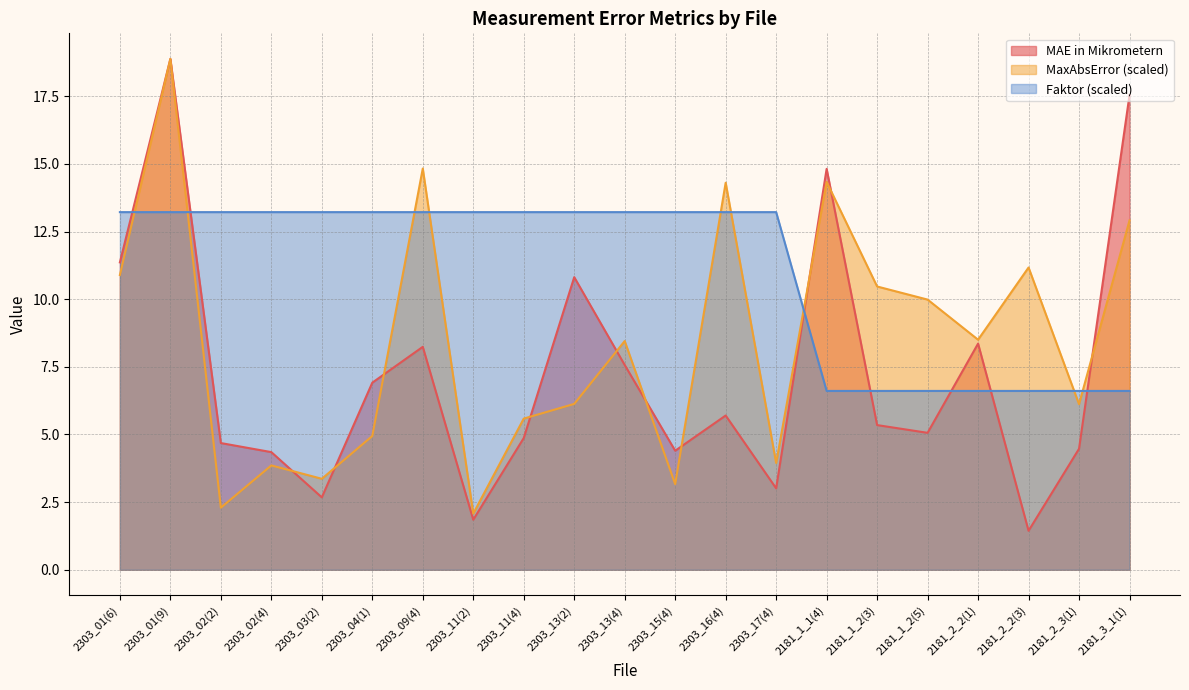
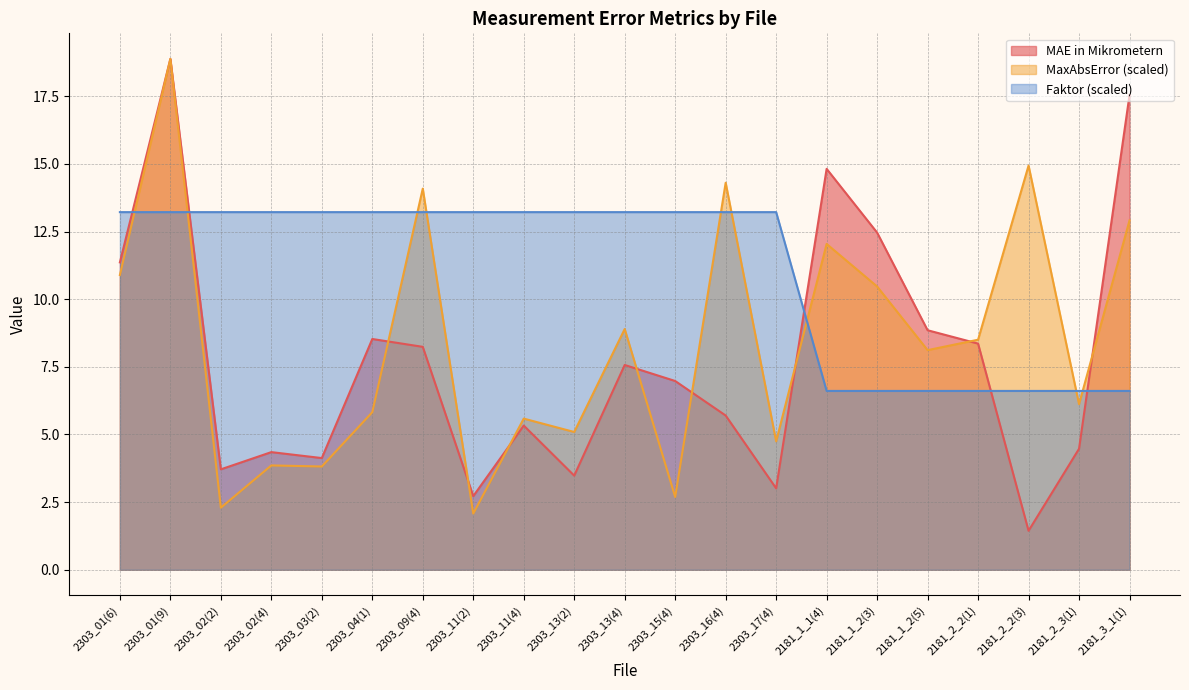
MAE in Mikrometern, 2303_02(2): 4.7 -> 3.7
MAE in Mikrometern, 2303_03(2): 2.7 -> 4.1
MaxAbsError (scaled), 2303_03(2): 3.4 -> 3.8
MAE in Mikrometern, 2303_04(1): 6.9 -> 8.5
MaxAbsError (scaled), 2303_04(1): 4.9 -> 5.8
MaxAbsError (scaled), 2303_09(4): 14.8 -> 14.1
MAE in Mikrometern, 2303_11(2): 1.8 -> 2.7
MAE in Mikrometern, 2303_11(4): 4.9 -> 5.3
MAE in Mikrometern, 2303_13(2): 10.8 -> 3.5
MaxAbsError (scaled), 2303_13(2): 6.1 -> 5.1
MaxAbsError (scaled), 2303_13(4): 8.5 -> 8.9
MAE in Mikrometern, 2303_15(4): 4.4 -> 7.0
MaxAbsError (scaled), 2303_15(4): 3.2 -> 2.7
MaxAbsError (scaled), 2303_17(4): 3.9 -> 4.7
MaxAbsError (scaled), 2181_1_1(4): 14.3 -> 12.0
MAE in Mikrometern, 2181_1_2(3): 5.3 -> 12.5
MAE in Mikrometern, 2181_1_2(5): 5.1 -> 8.9
MaxAbsError (scaled), 2181_1_2(5): 10.0 -> 8.1
MaxAbsError (scaled), 2181_2_2(3): 11.2 -> 14.9
